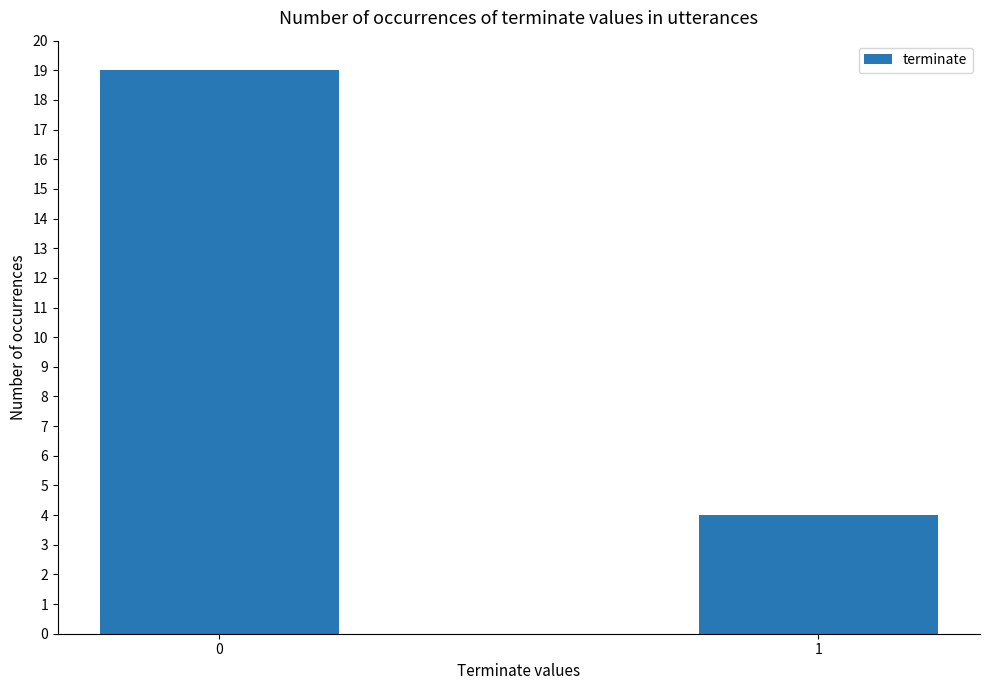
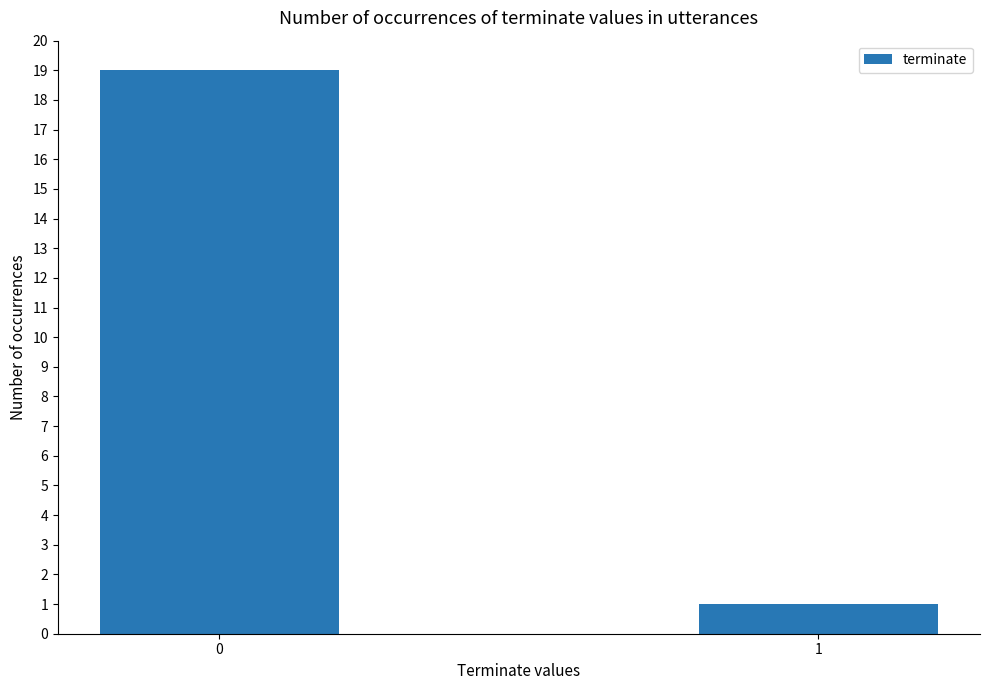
1: 4 -> 1
